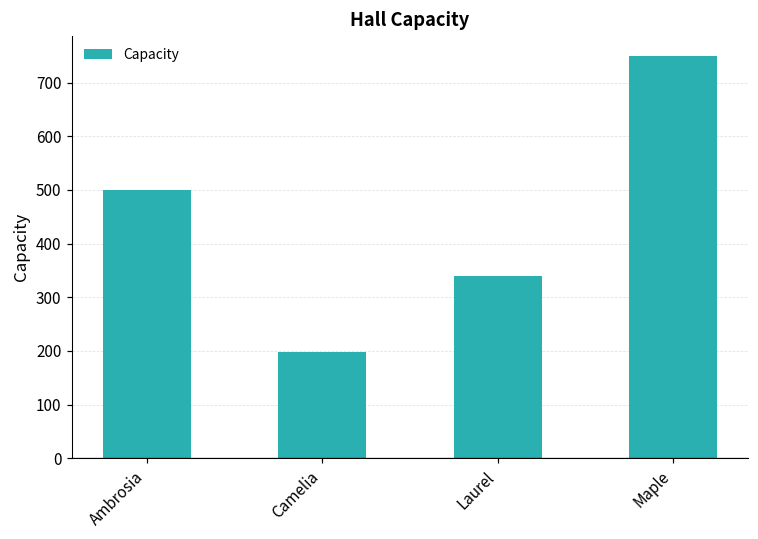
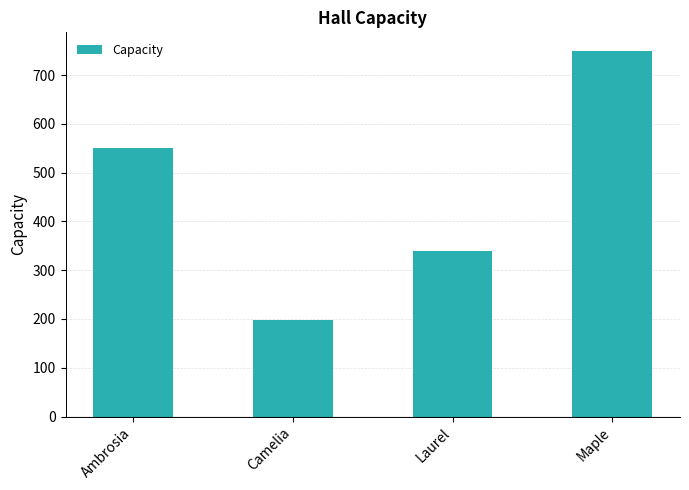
Ambrosia: 500 -> 550
